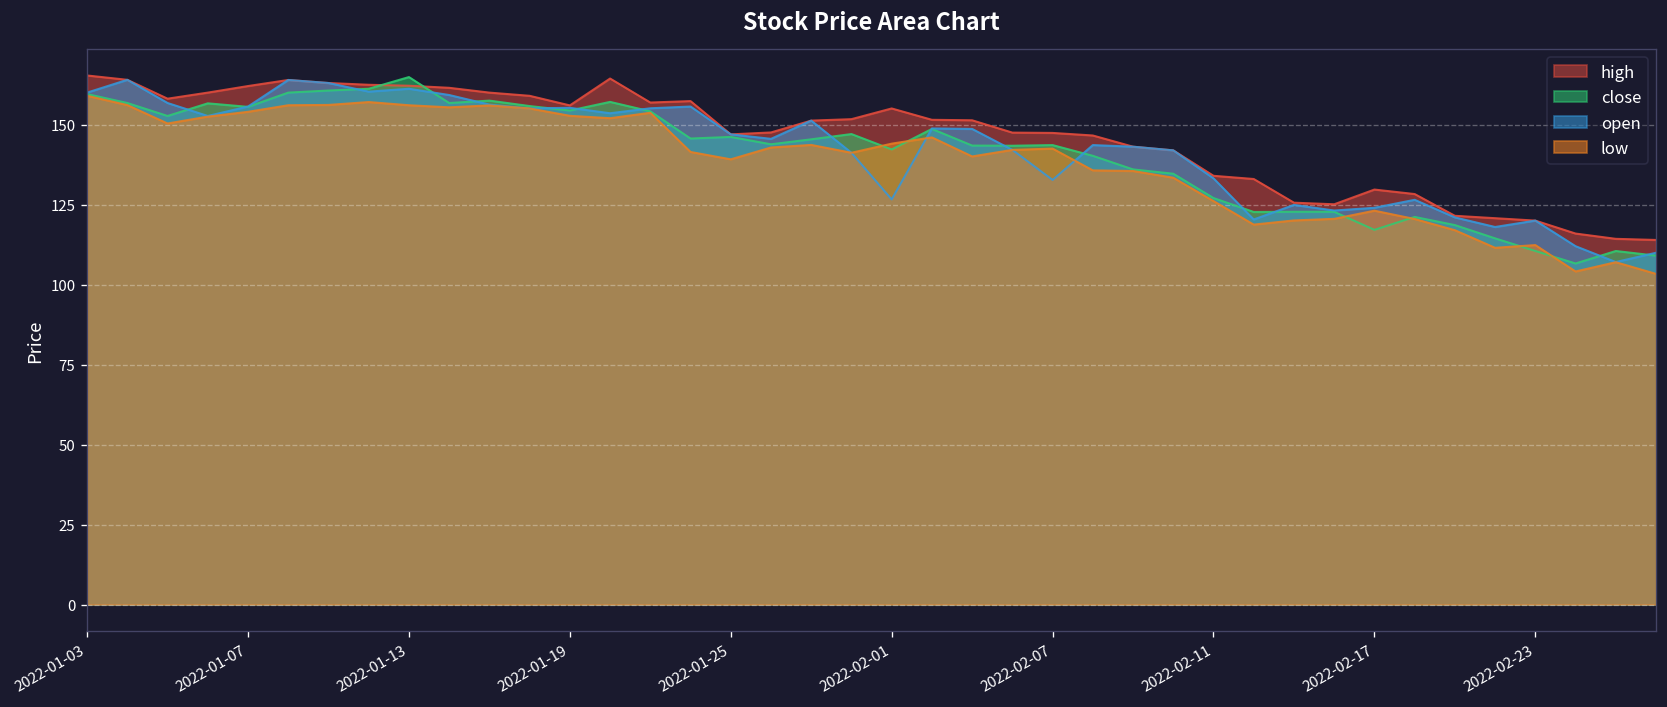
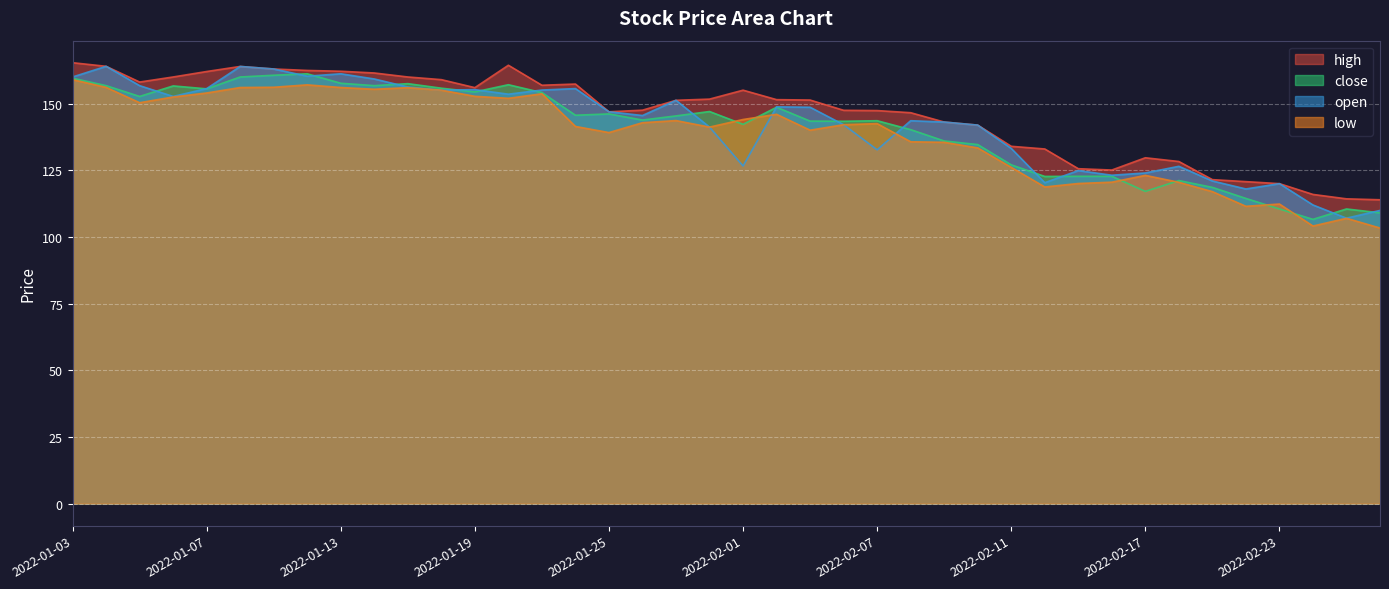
close, 2022-01-13: 165 -> 158
